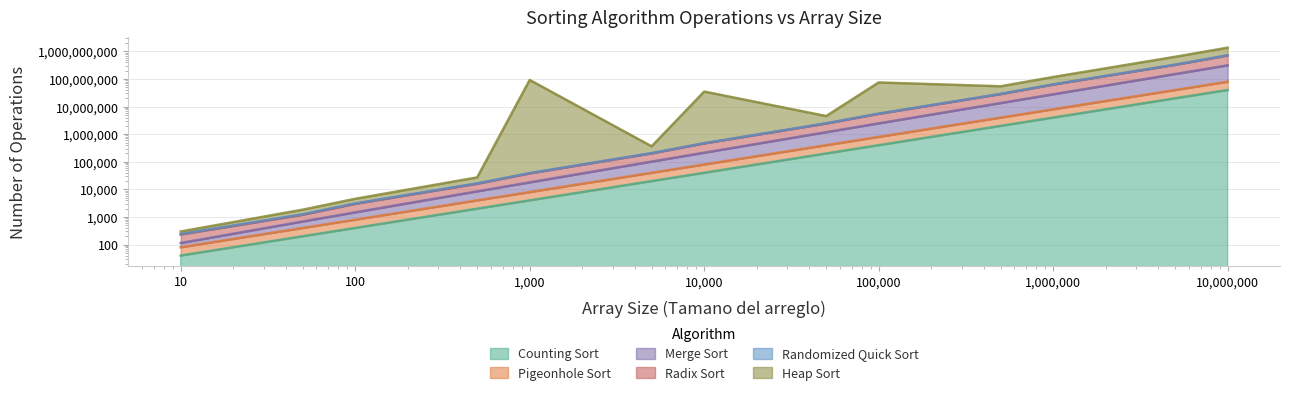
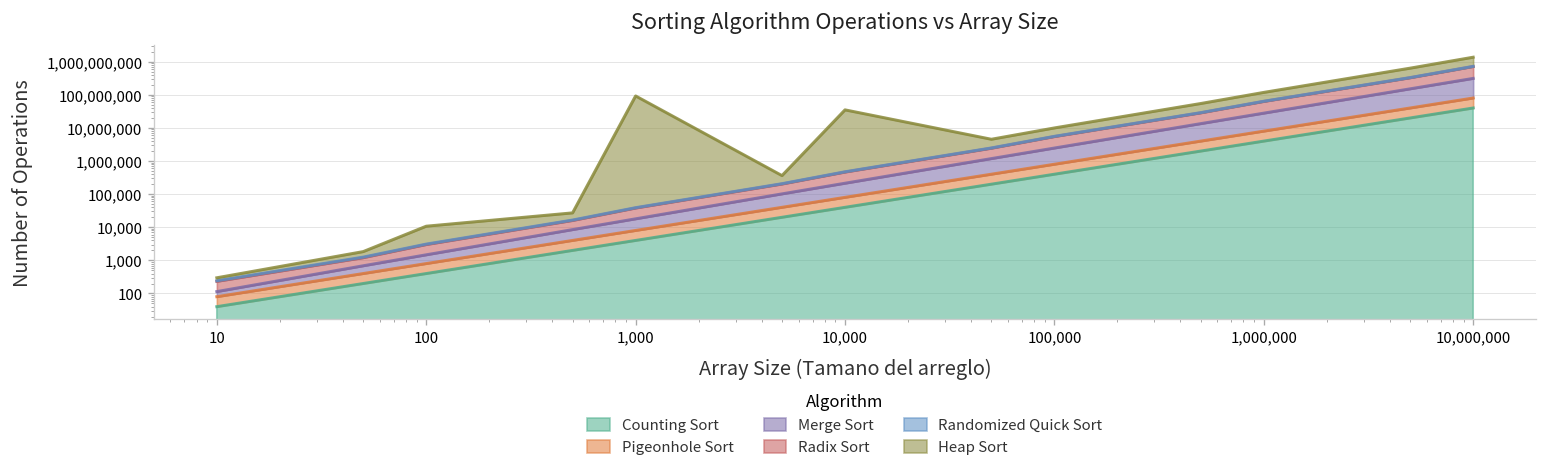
Heap Sort, 100: 1,000 -> 8,000
Heap Sort, 100,000: 70,000,000 -> 4,000,000
